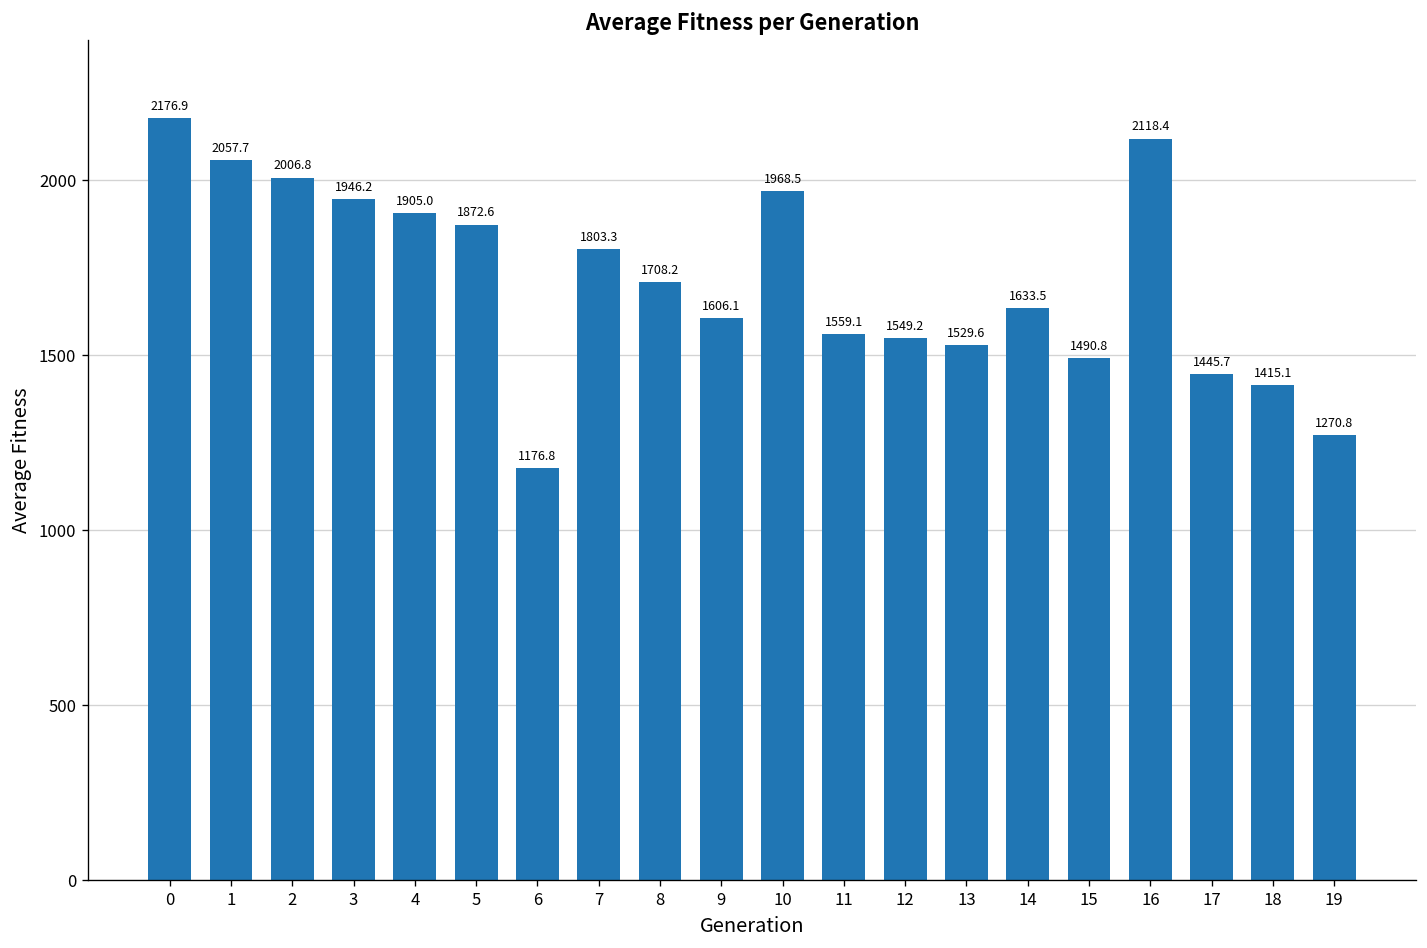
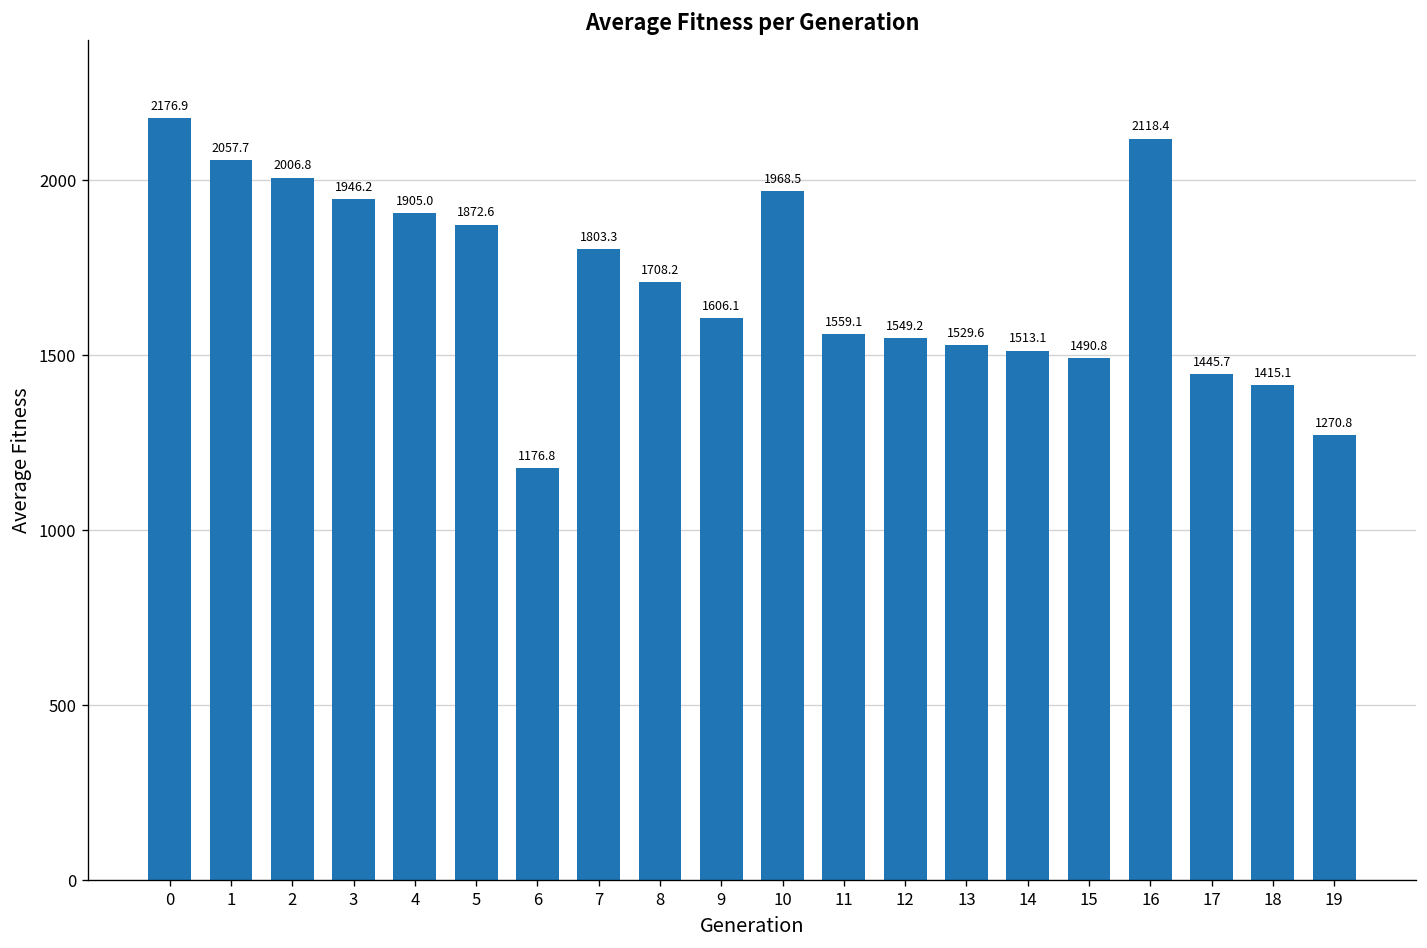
14: 1633.5 -> 1513.1
